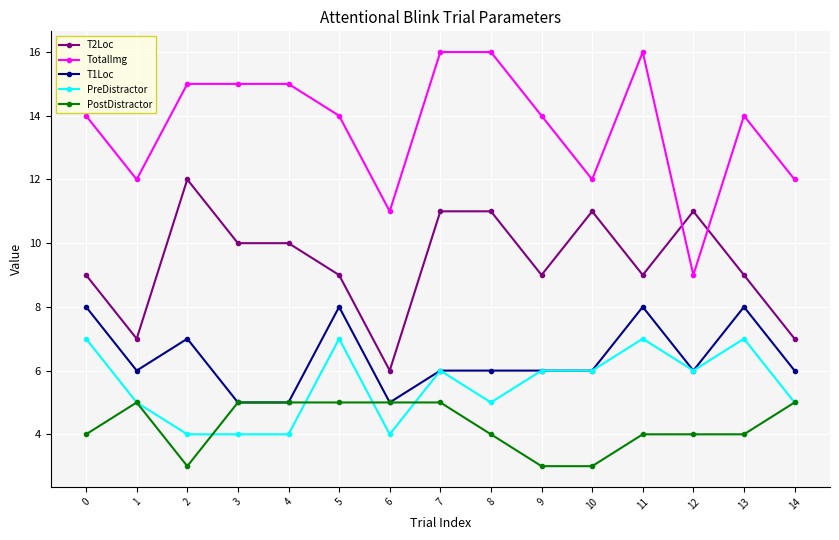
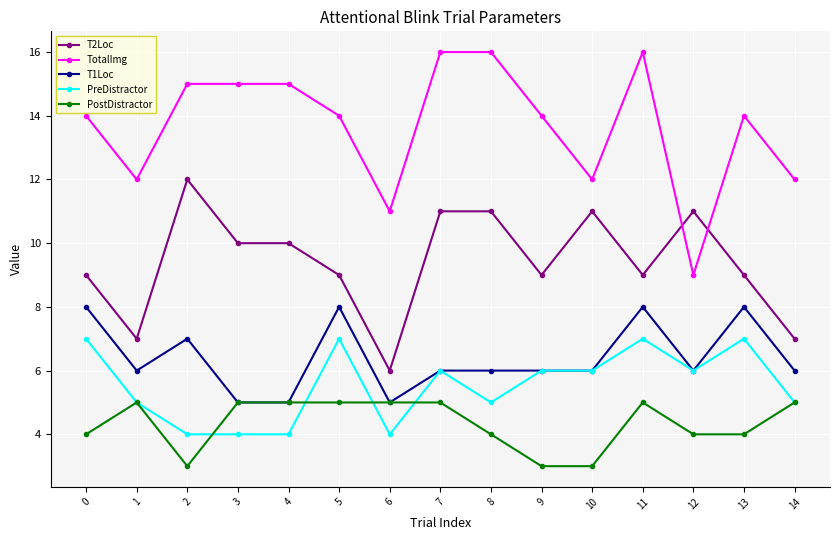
PostDistractor, 11: 4 -> 5
